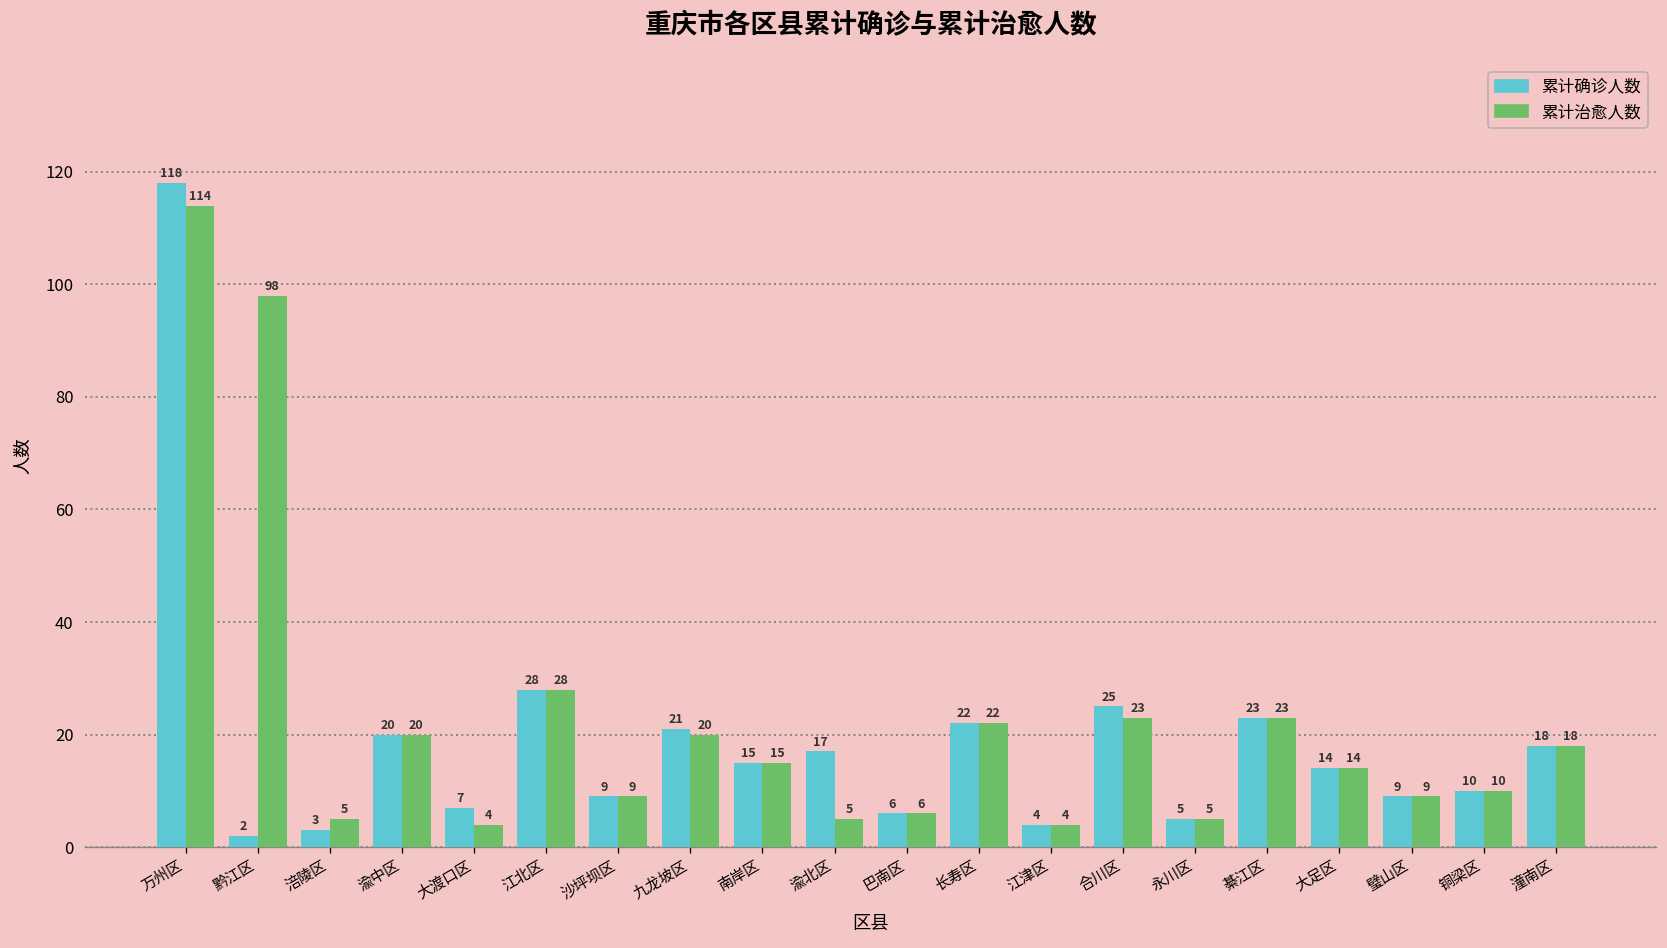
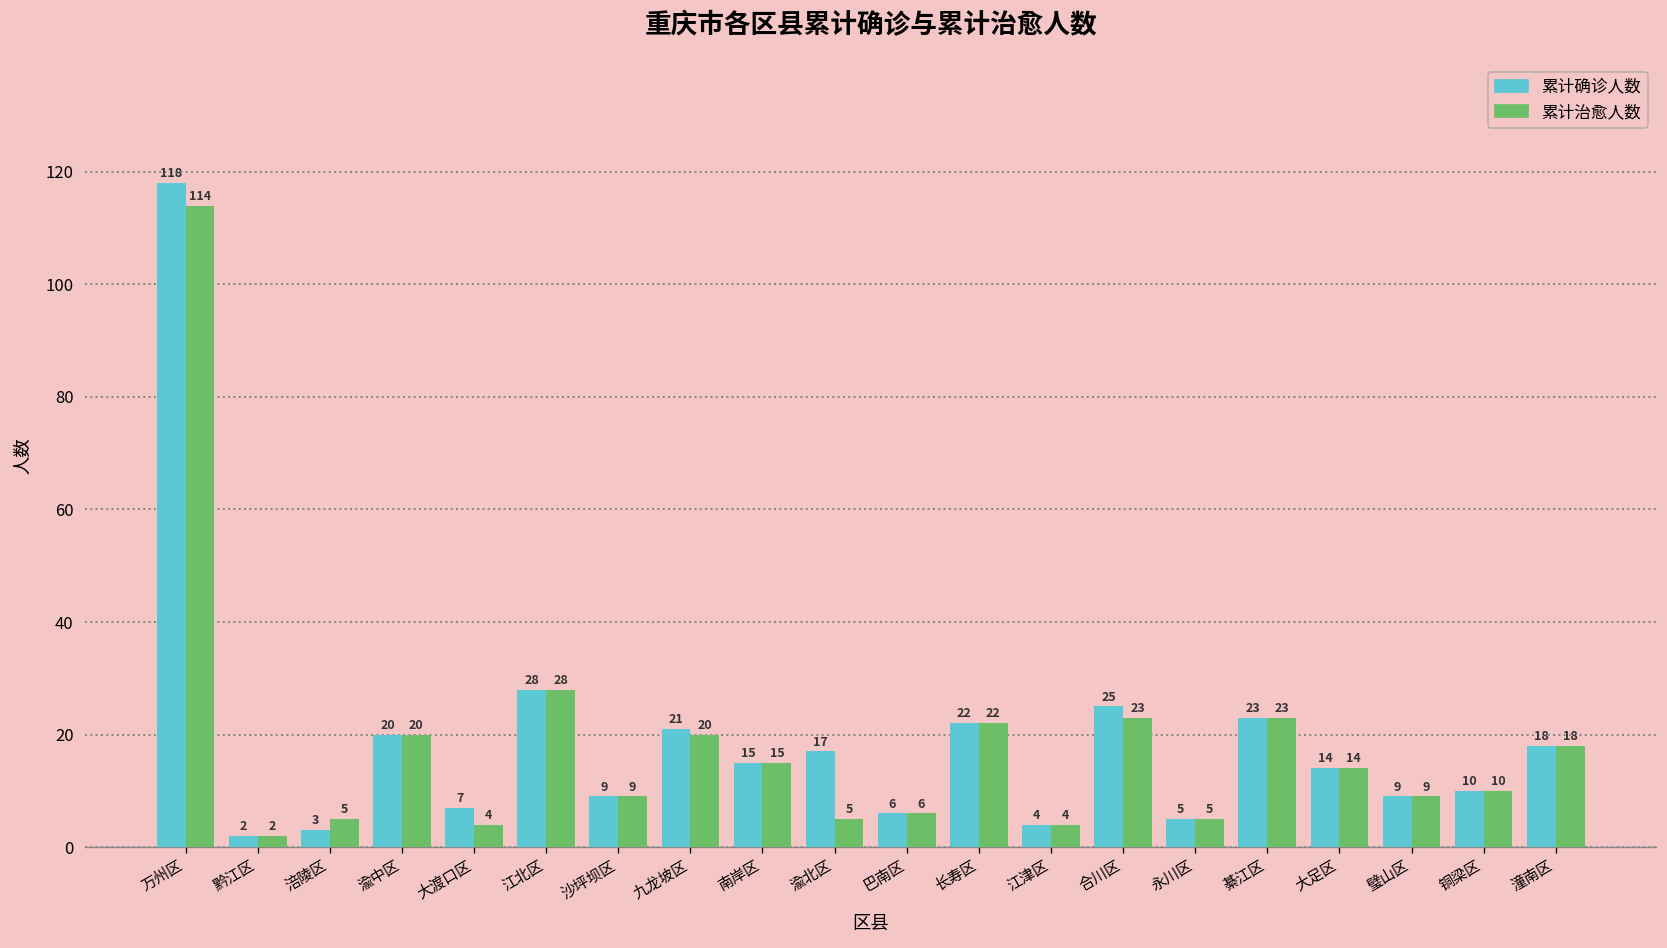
累计治愈人数, 黔江区: 98 -> 2
